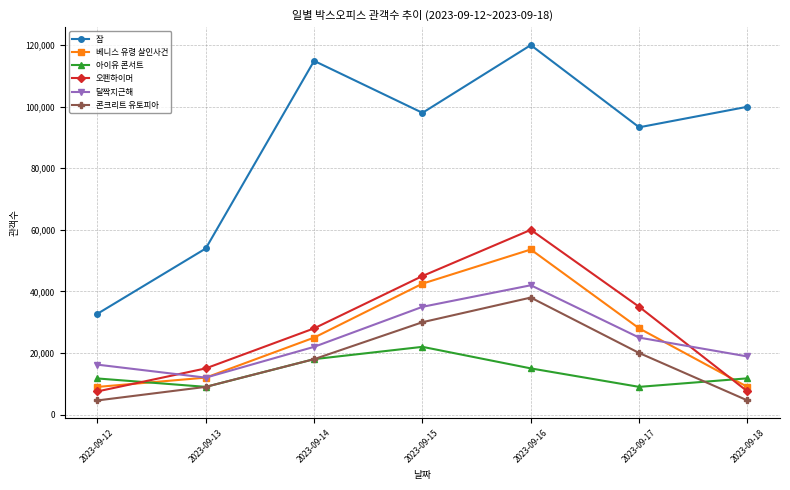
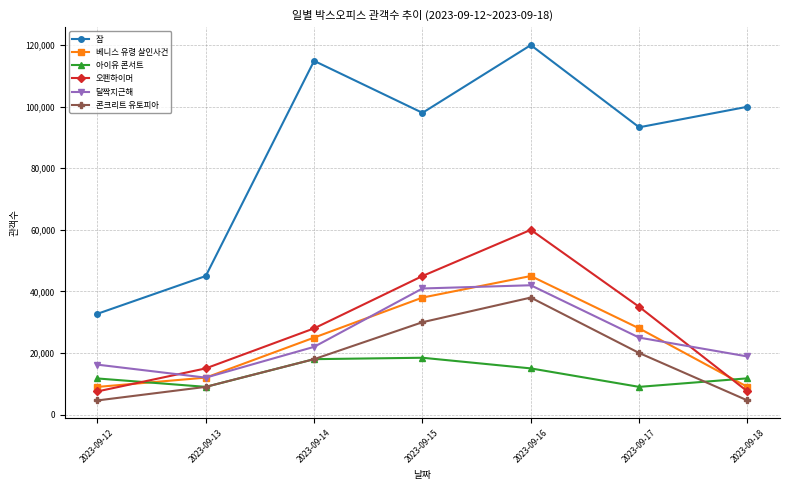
잠, 2023-09-13: 54,000 -> 45,000
베니스 유령 살인사건, 2023-09-15: 43,000 -> 38,000
아이유 콘서트, 2023-09-15: 22,000 -> 18,000
달짝지근해, 2023-09-15: 35,000 -> 41,000
베니스 유령 살인사건, 2023-09-16: 54,000 -> 45,000
